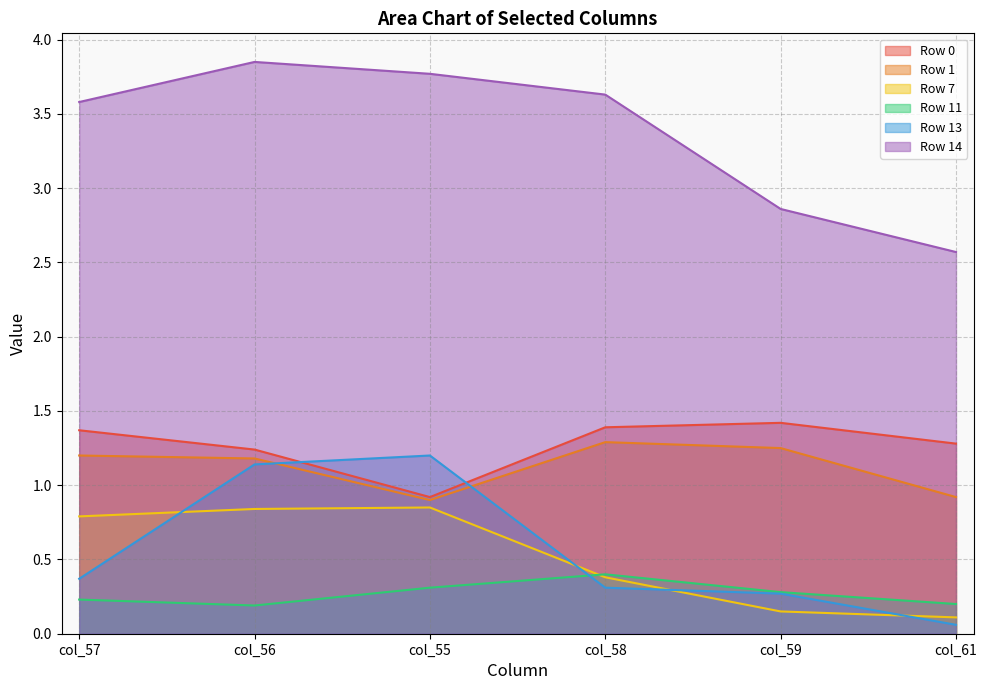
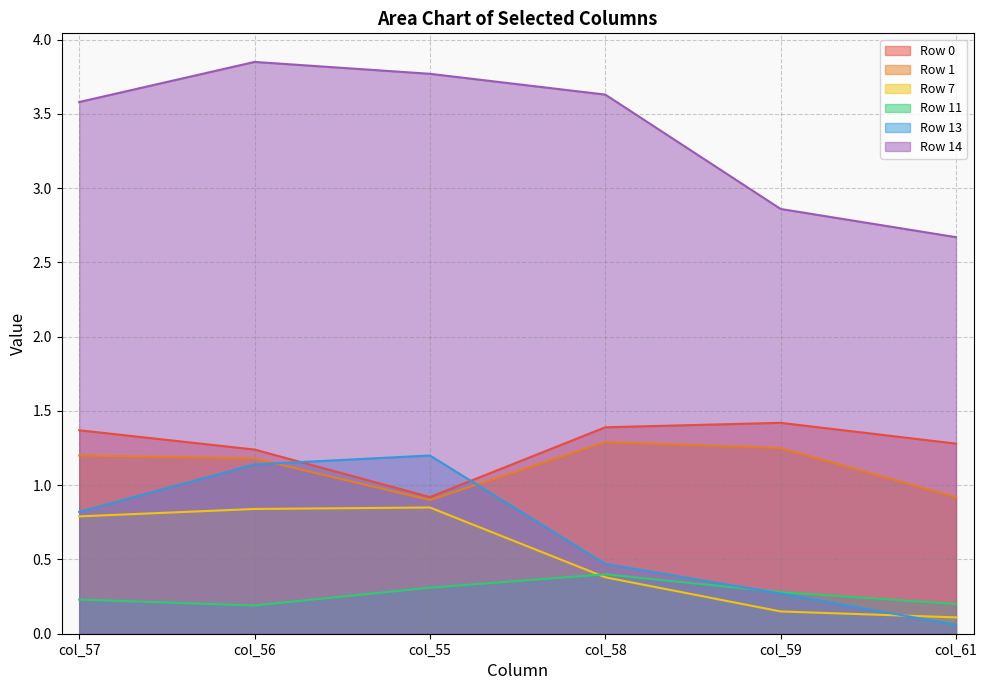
Row 13, col_57: 0.37 -> 0.82
Row 13, col_58: 0.31 -> 0.47
Row 14, col_61: 2.57 -> 2.67
